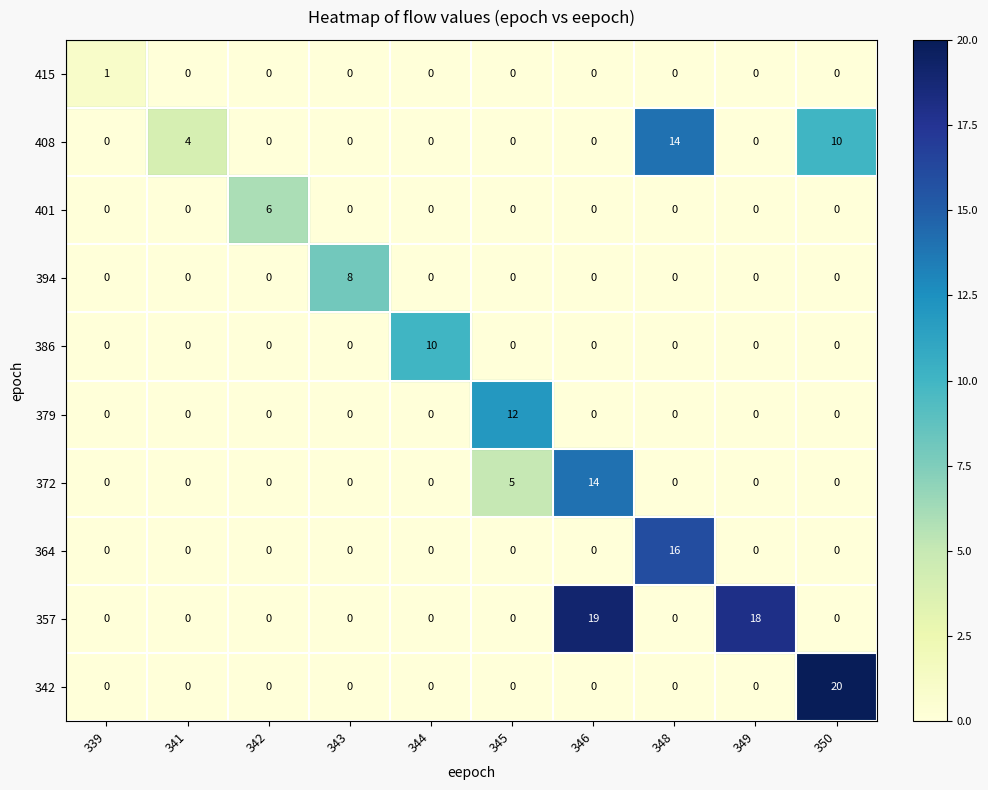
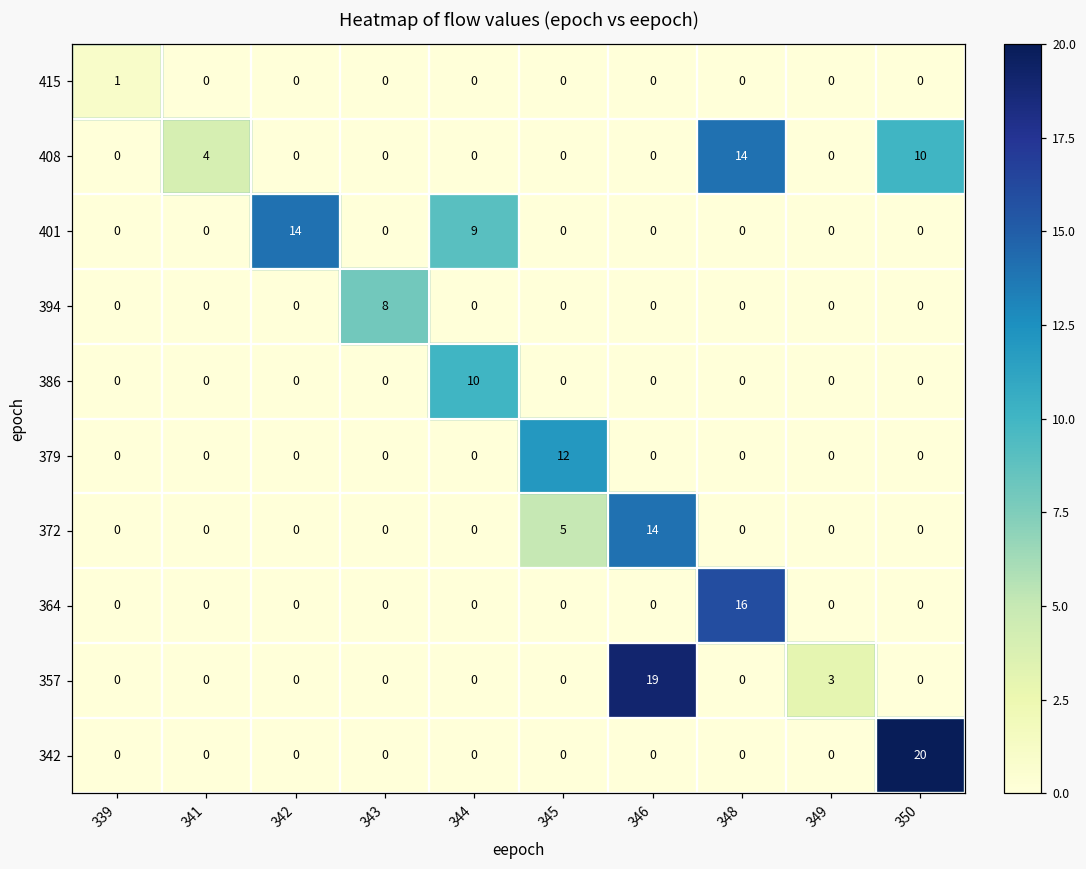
401, 342: 6 -> 14
401, 344: 0 -> 9
357, 349: 18 -> 3
